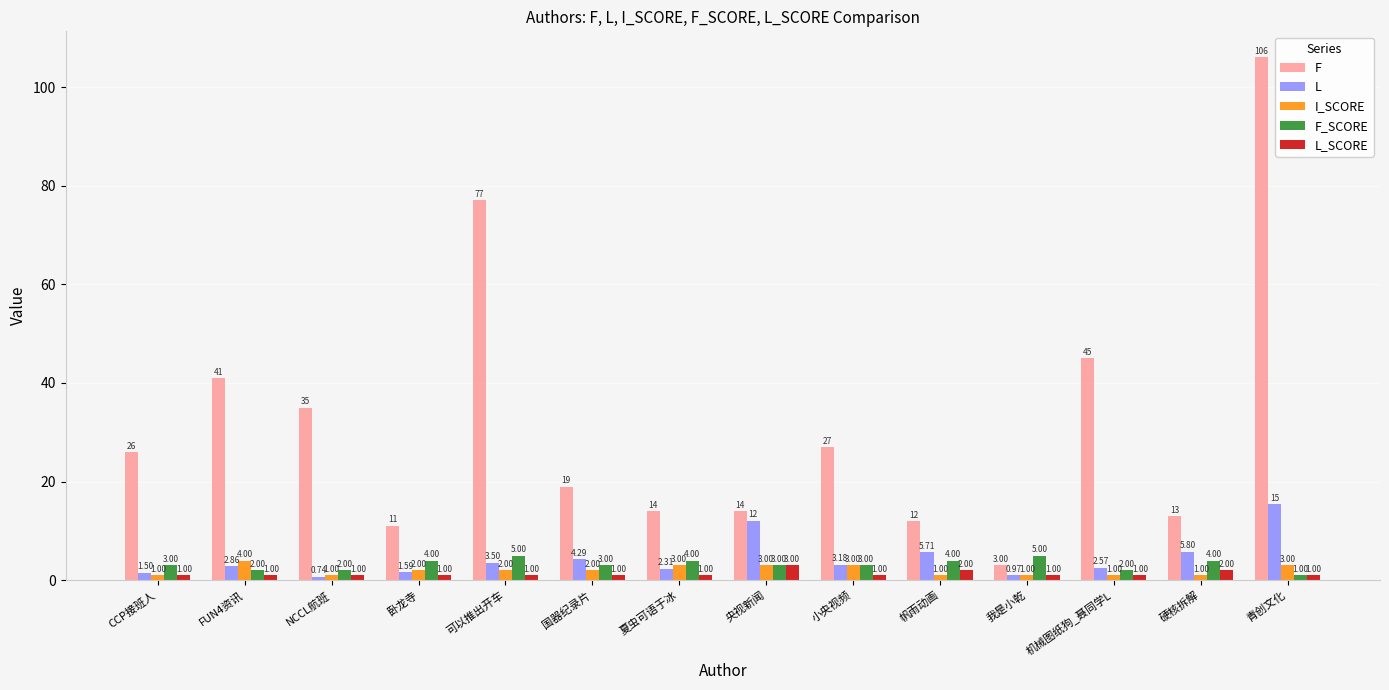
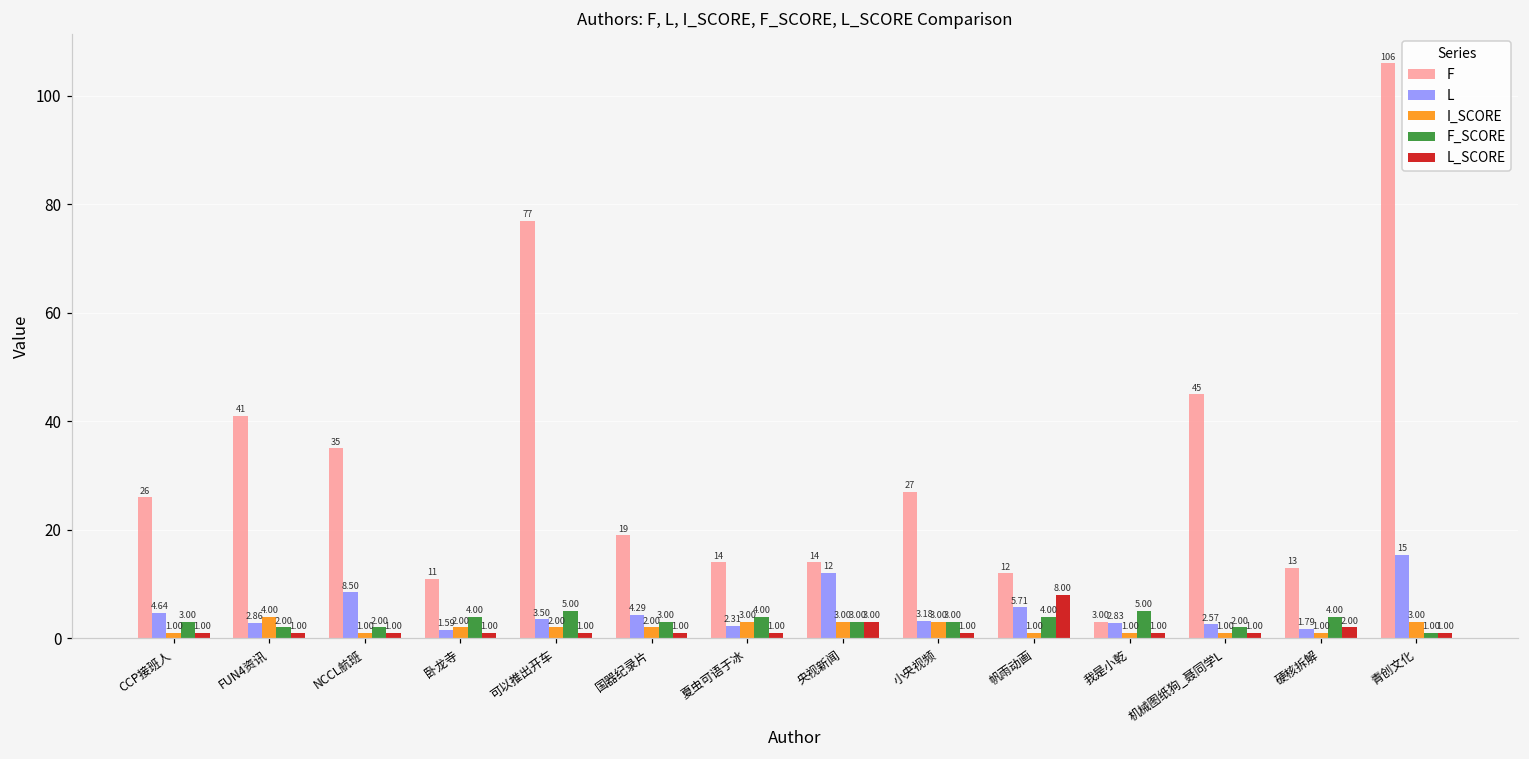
L, CCP接班人: 1.50 -> 4.64
L, NCCL航班: 0.74 -> 8.50
L_SCORE, 帆雨动画: 2.00 -> 8.00
L, 我是小乾: 0.97 -> 2.83
L, 硬核拆解: 5.80 -> 1.79
